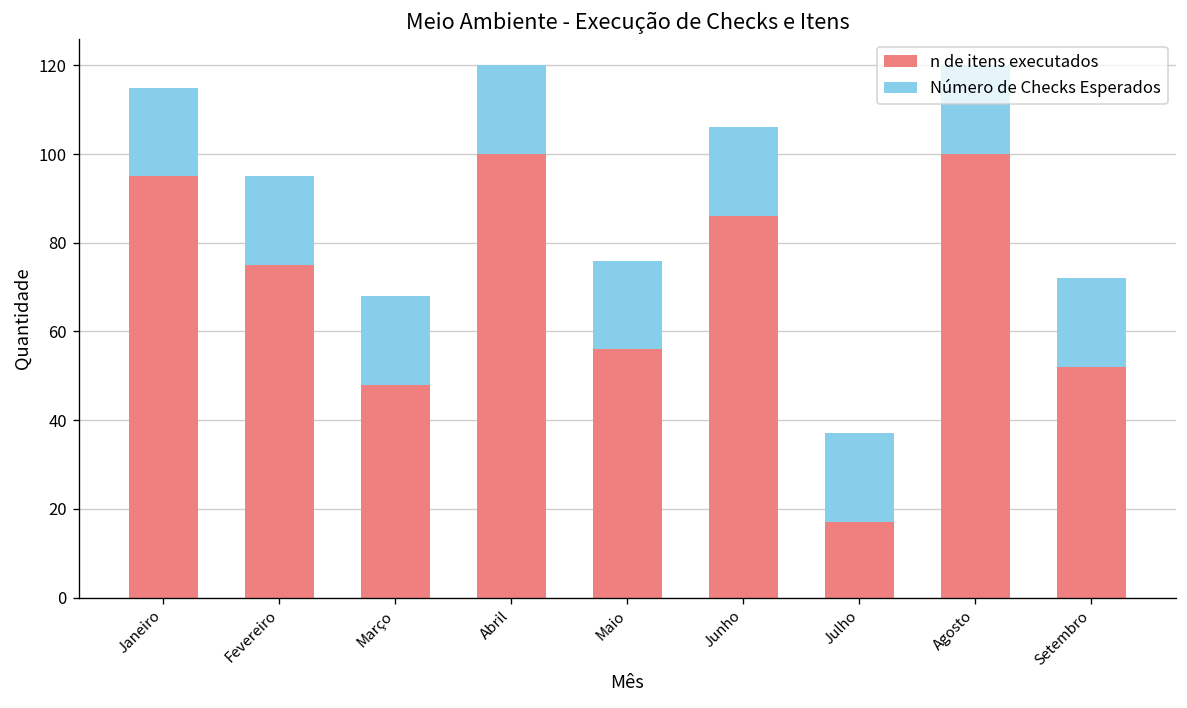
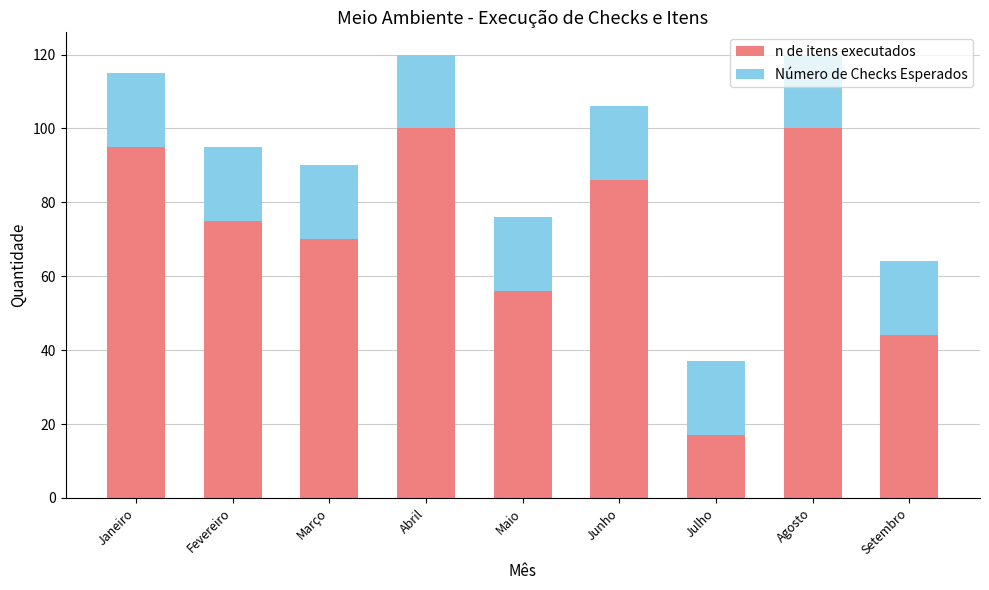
n de itens executados, Março: 48 -> 70
n de itens executados, Setembro: 52 -> 44
